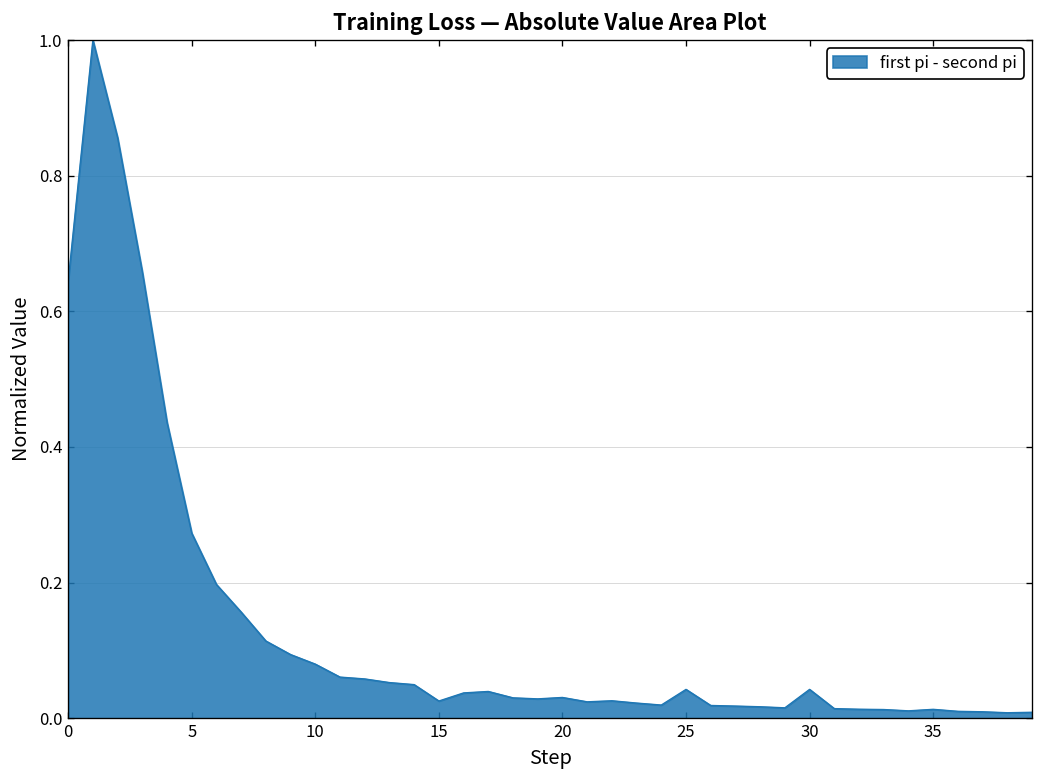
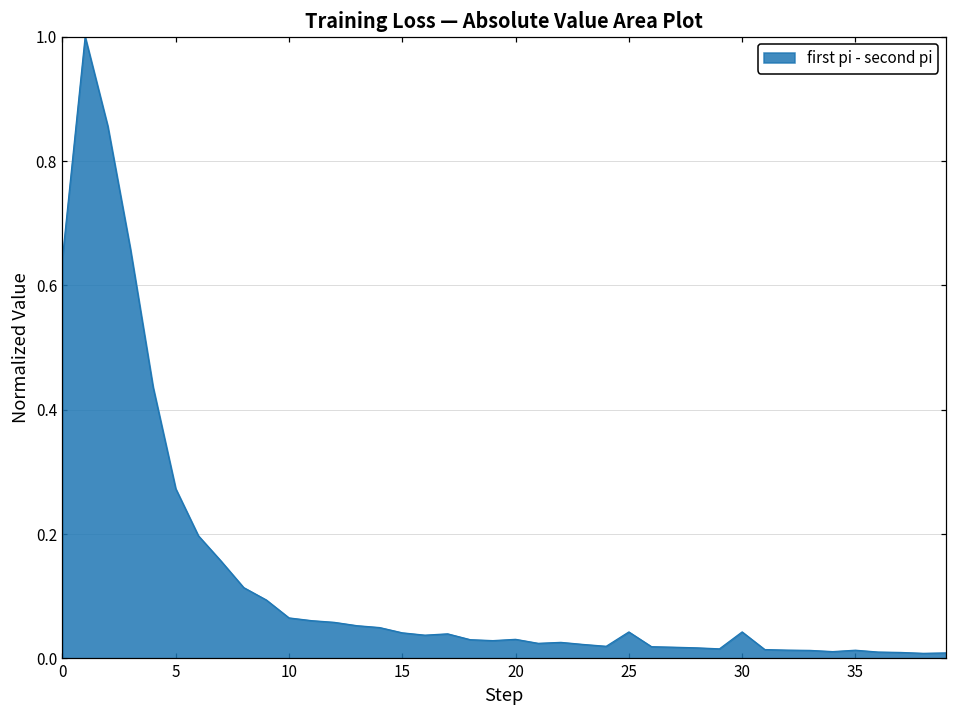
10: 0.08 -> 0.07
15: 0.03 -> 0.04
